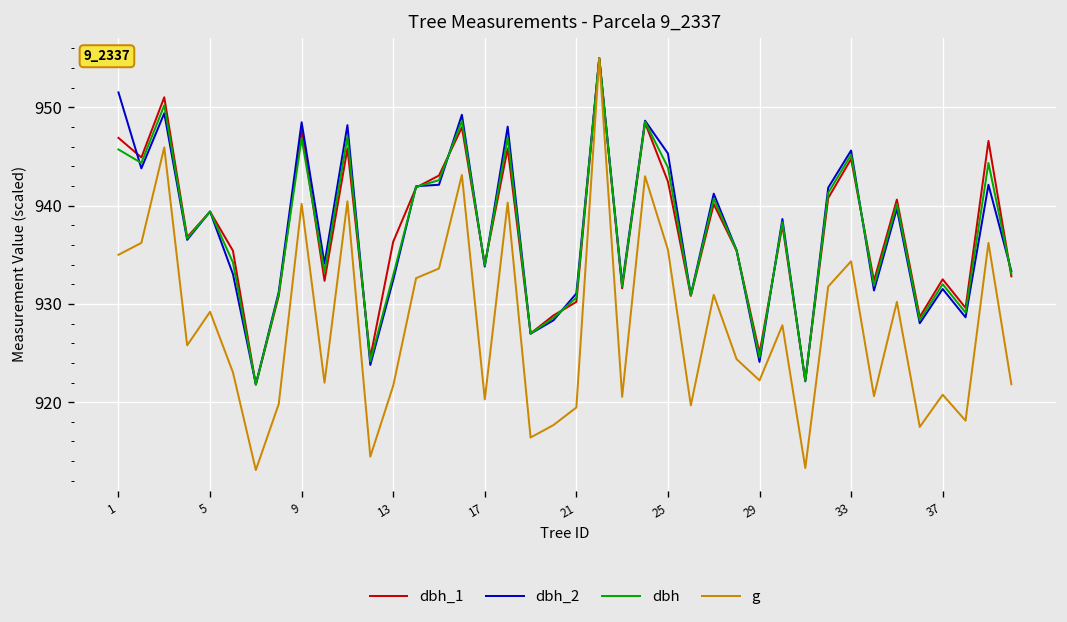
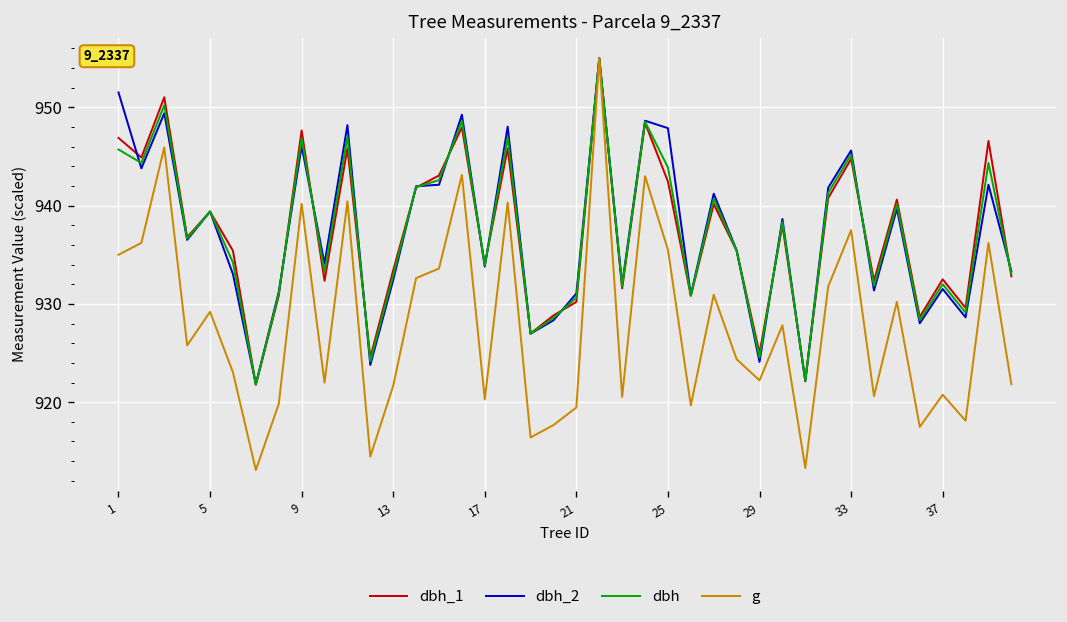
dbh_2, 9: 948 -> 946
dbh_1, 13: 936 -> 933
dbh_2, 25: 945 -> 948
g, 33: 934 -> 937
